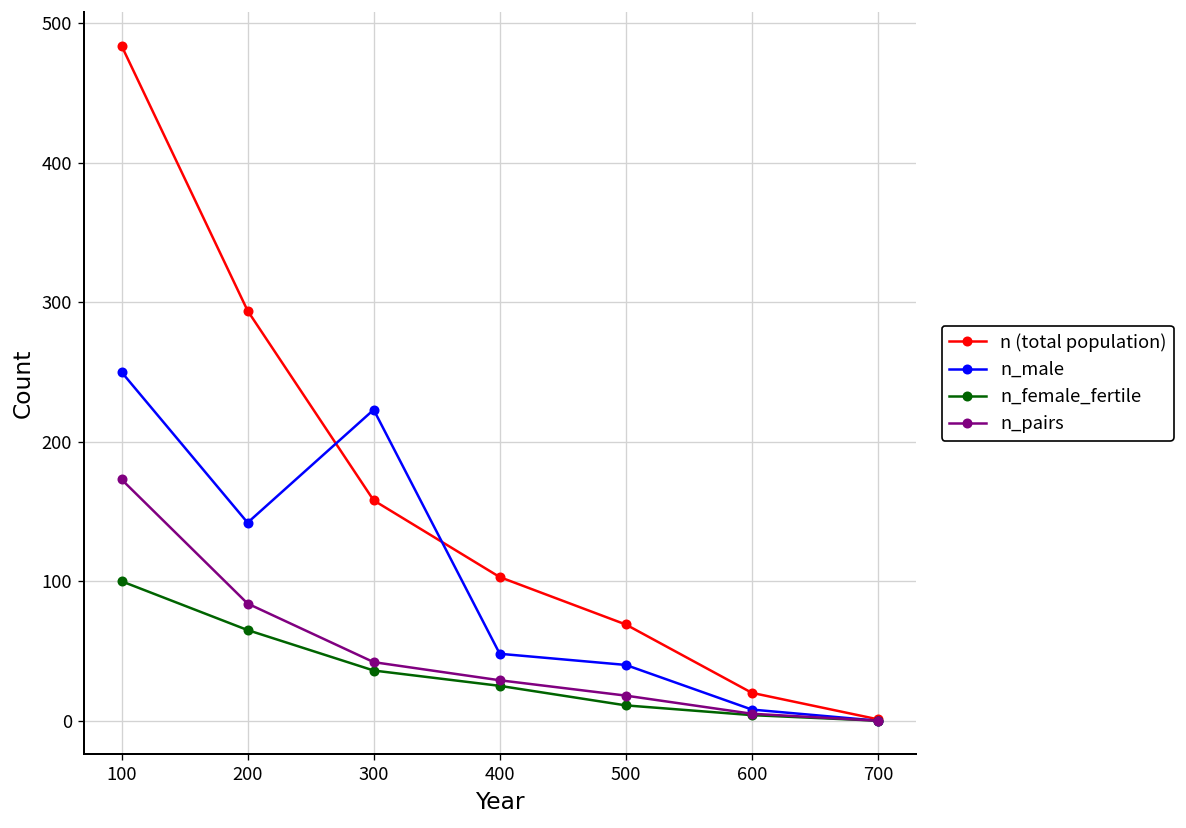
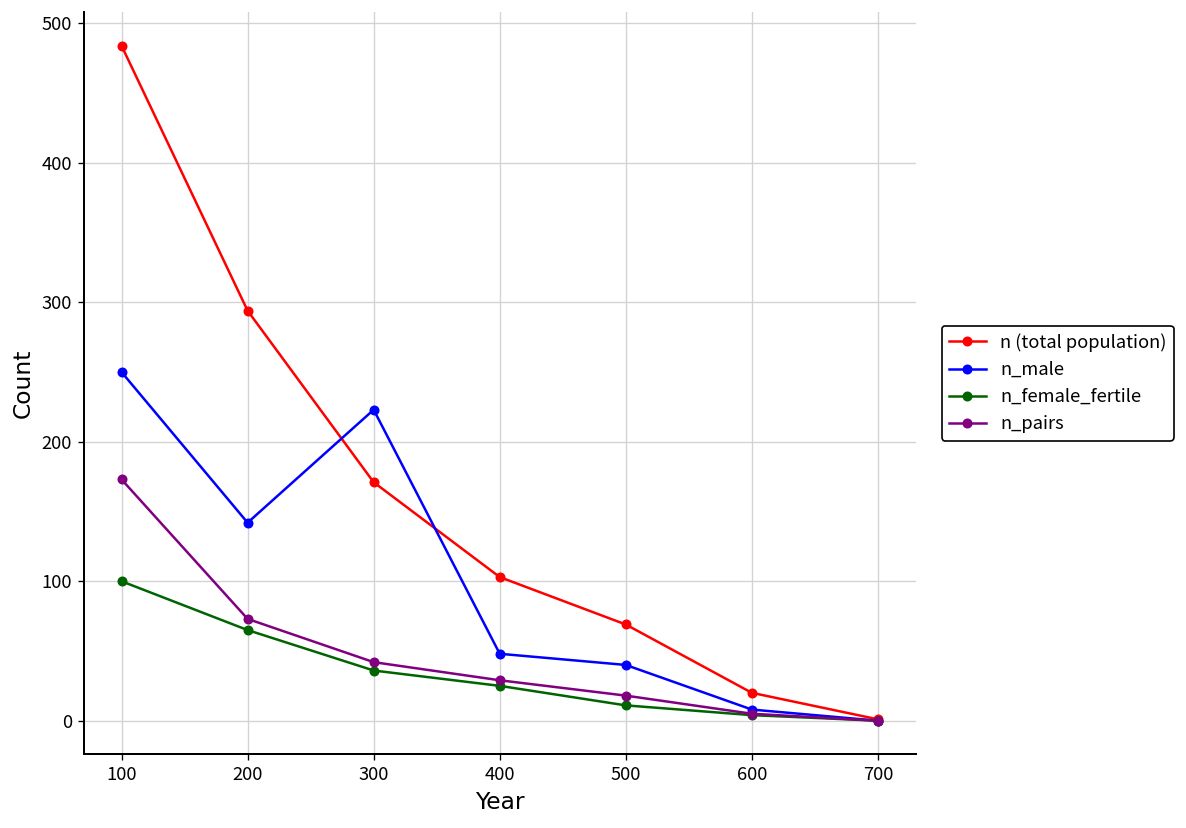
n_pairs, 200: 84 -> 73
n (total population), 300: 158 -> 171
